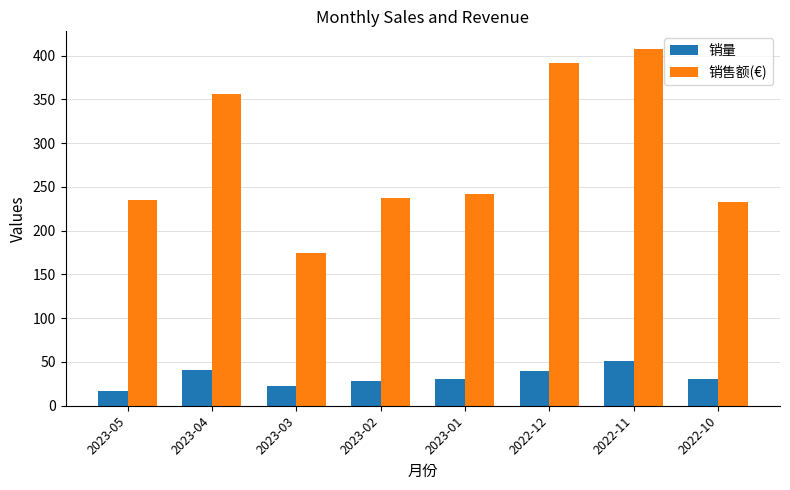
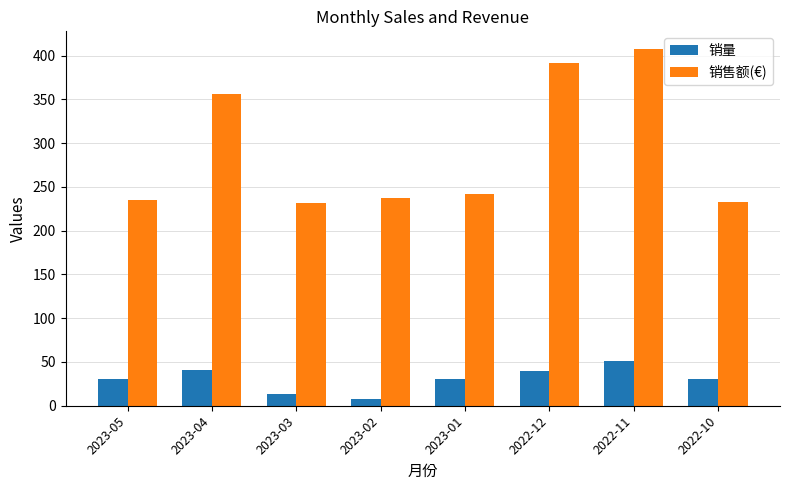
销量, 2023-05: 20 -> 30
销量, 2023-03: 20 -> 10
销售额(€), 2023-03: 170 -> 230
销量, 2023-02: 30 -> 10
